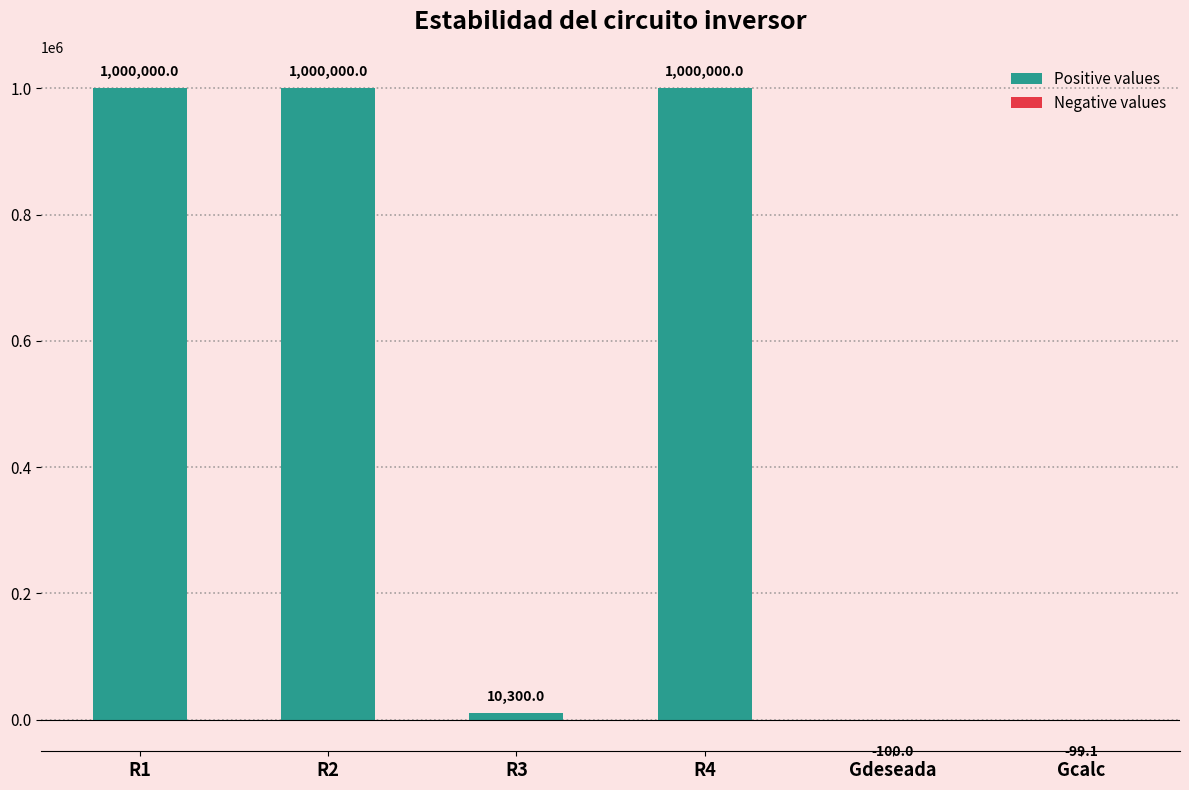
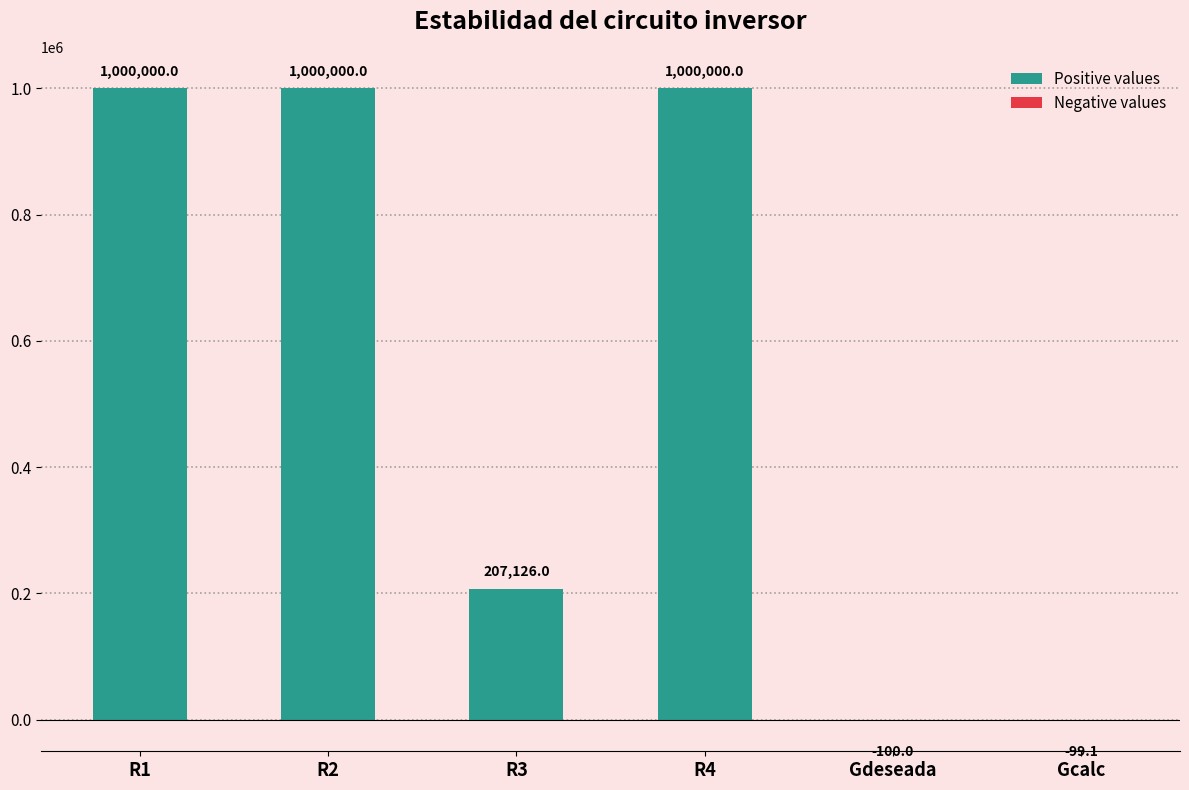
R3: 10,300.0 -> 207,126.0
